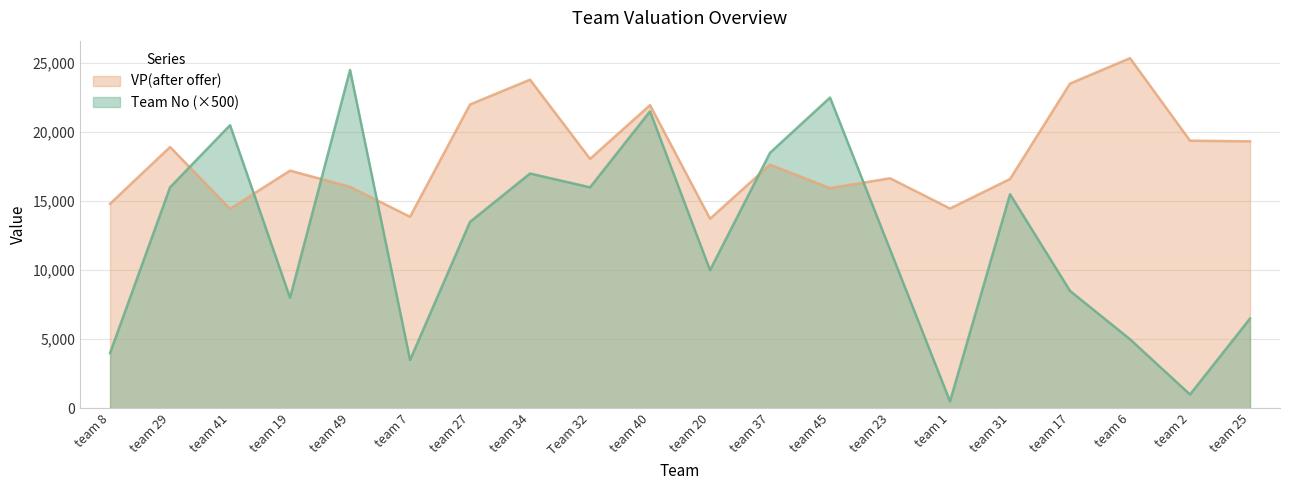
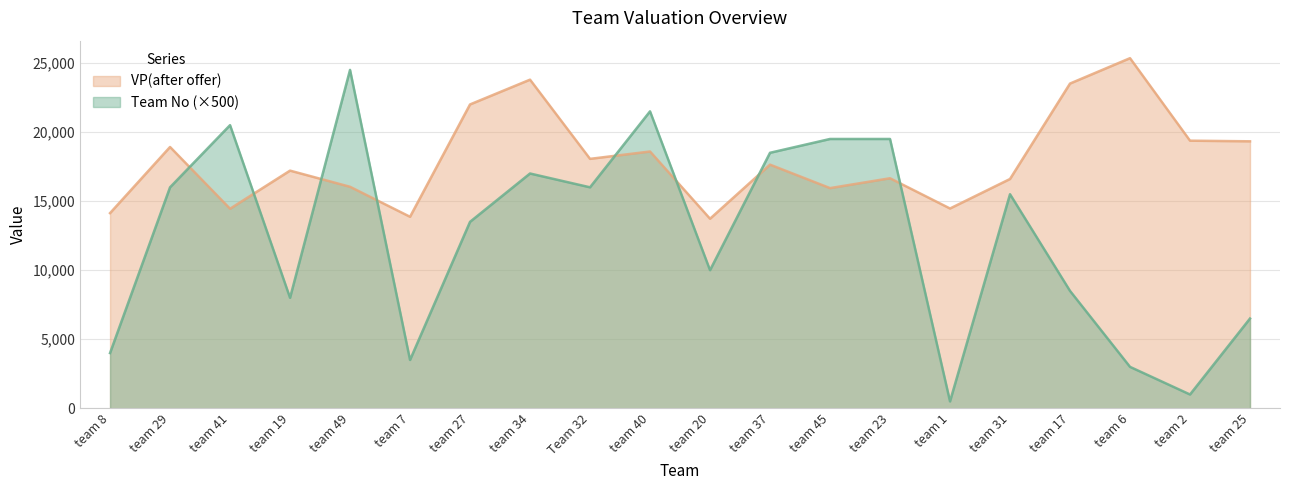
VP(after offer), team 8: 14,800 -> 14,100
VP(after offer), team 40: 22,000 -> 18,600
Team No (×500), team 45: 22,500 -> 19,500
Team No (×500), team 23: 11,500 -> 19,500
Team No (×500), team 6: 5,000 -> 3,000
